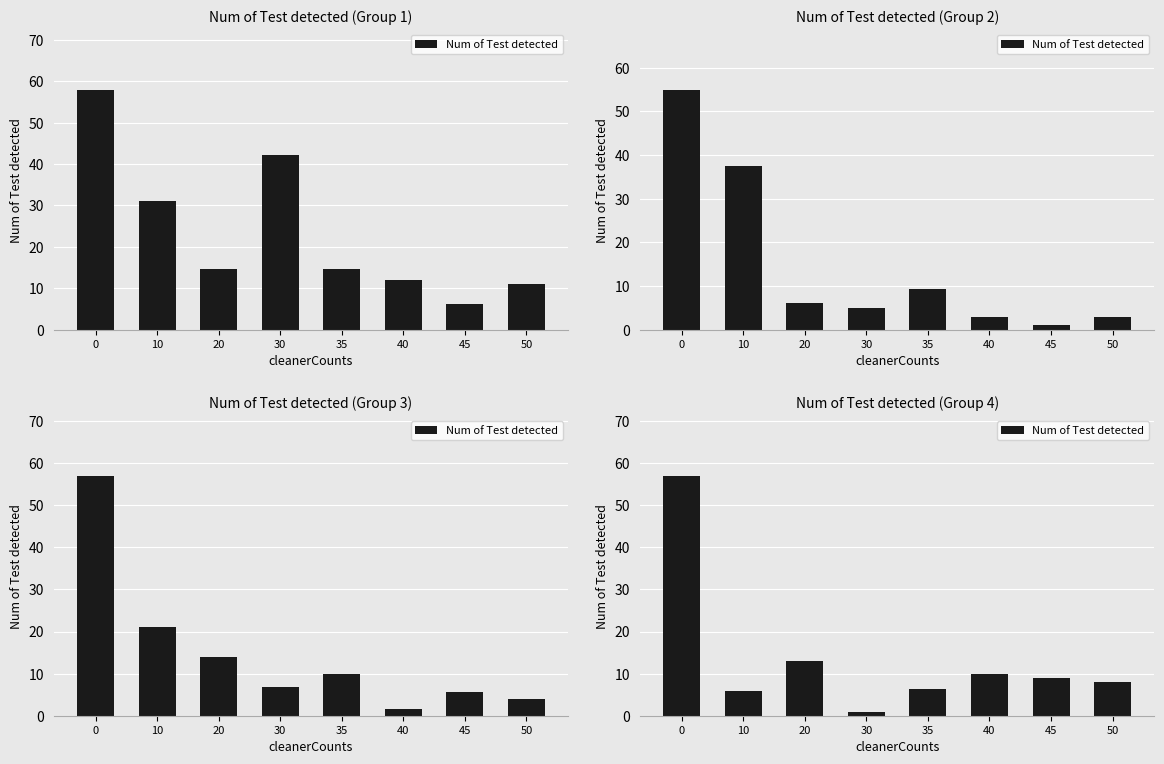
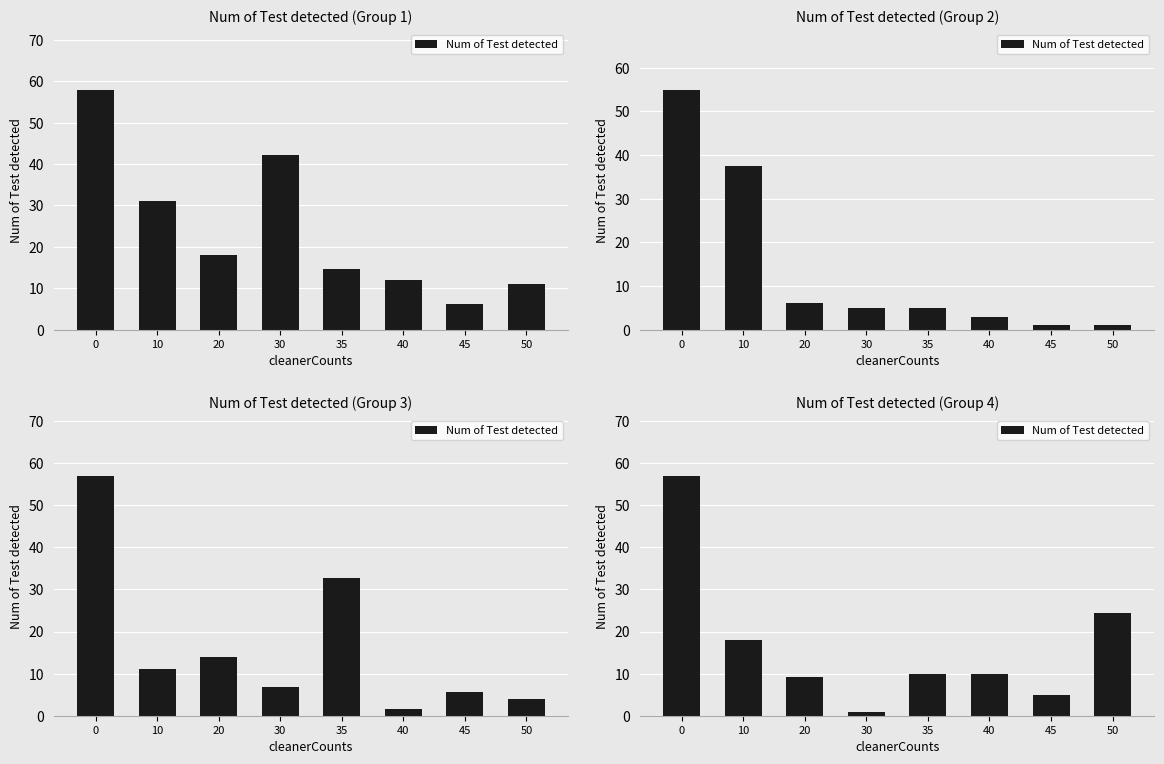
Num of Test detected (Group 1), 20: 15 -> 18
Num of Test detected (Group 2), 35: 9 -> 5
Num of Test detected (Group 2), 50: 3 -> 1
Num of Test detected (Group 3), 10: 21 -> 11
Num of Test detected (Group 3), 35: 10 -> 33
Num of Test detected (Group 4), 10: 6 -> 18
Num of Test detected (Group 4), 20: 13 -> 9
Num of Test detected (Group 4), 35: 6 -> 10
Num of Test detected (Group 4), 45: 9 -> 5
Num of Test detected (Group 4), 50: 8 -> 25
